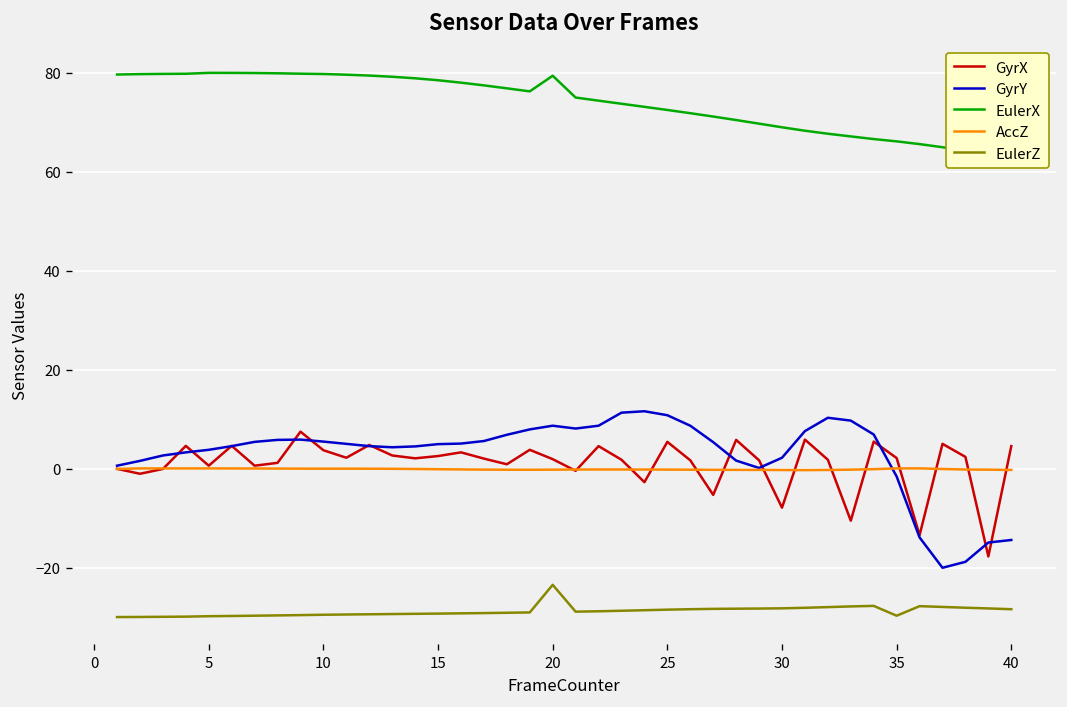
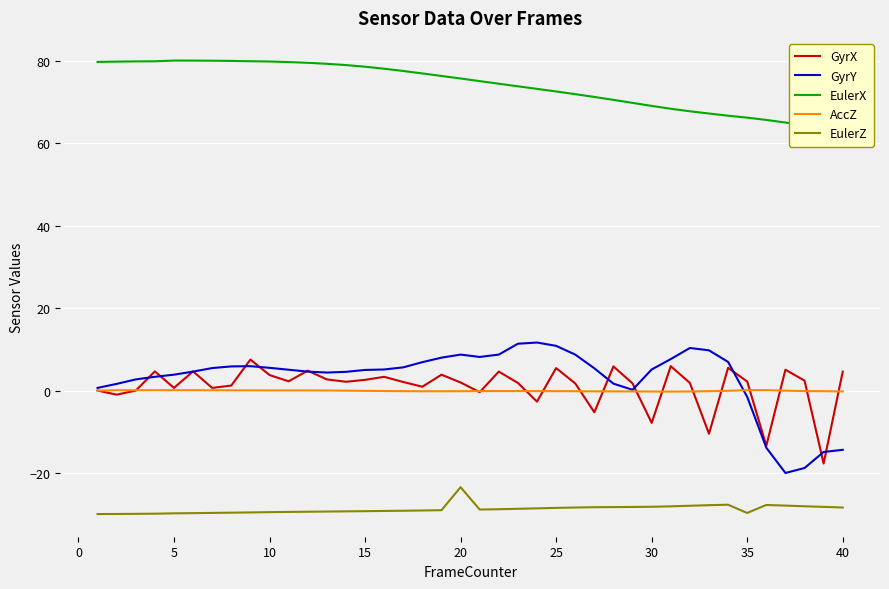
EulerX, 20: 79 -> 76
GyrY, 30: 2 -> 5
